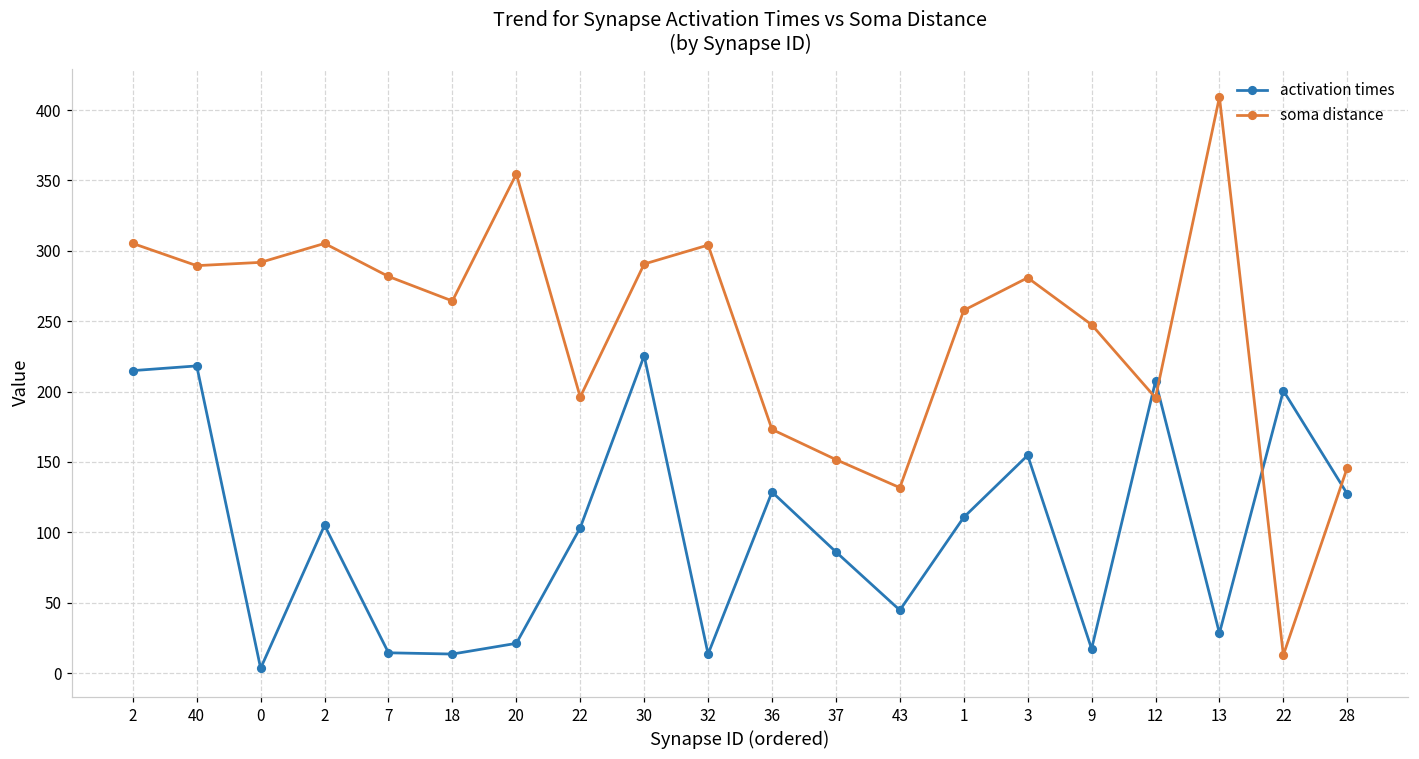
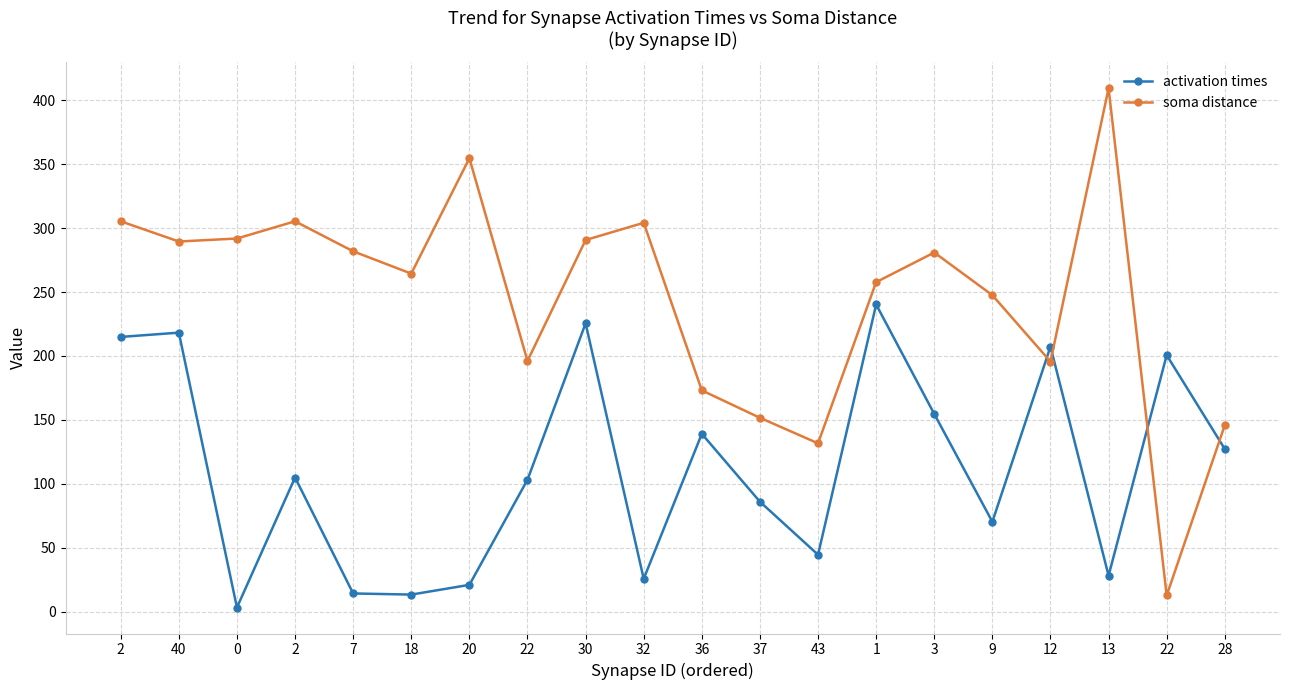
activation times, 32: 13 -> 26
activation times, 36: 129 -> 139
activation times, 1: 111 -> 240
activation times, 9: 17 -> 70
